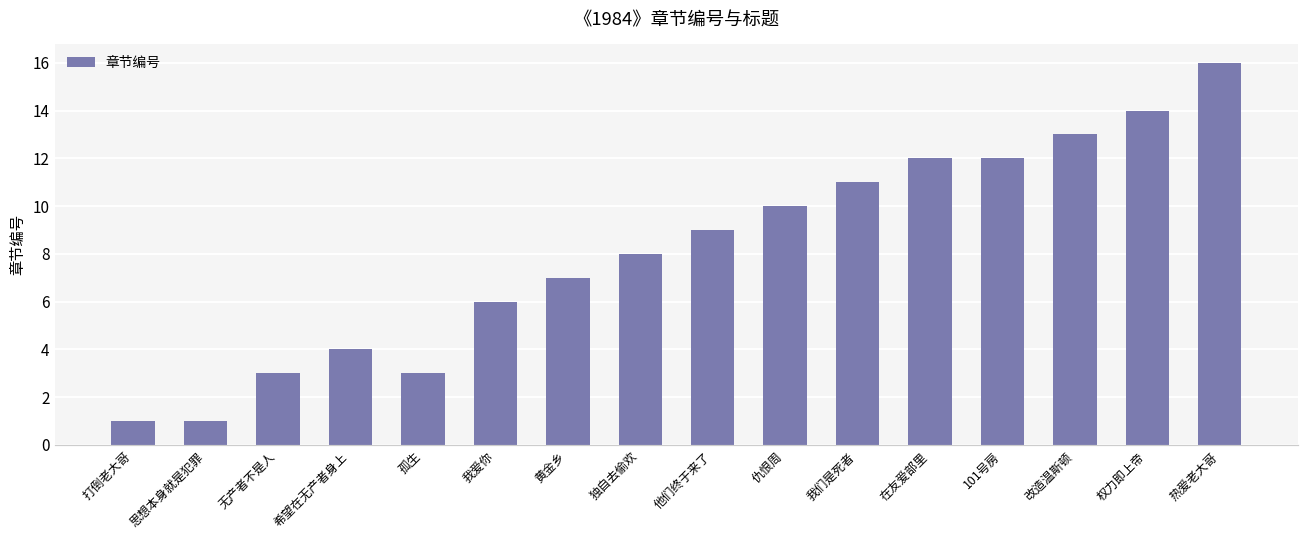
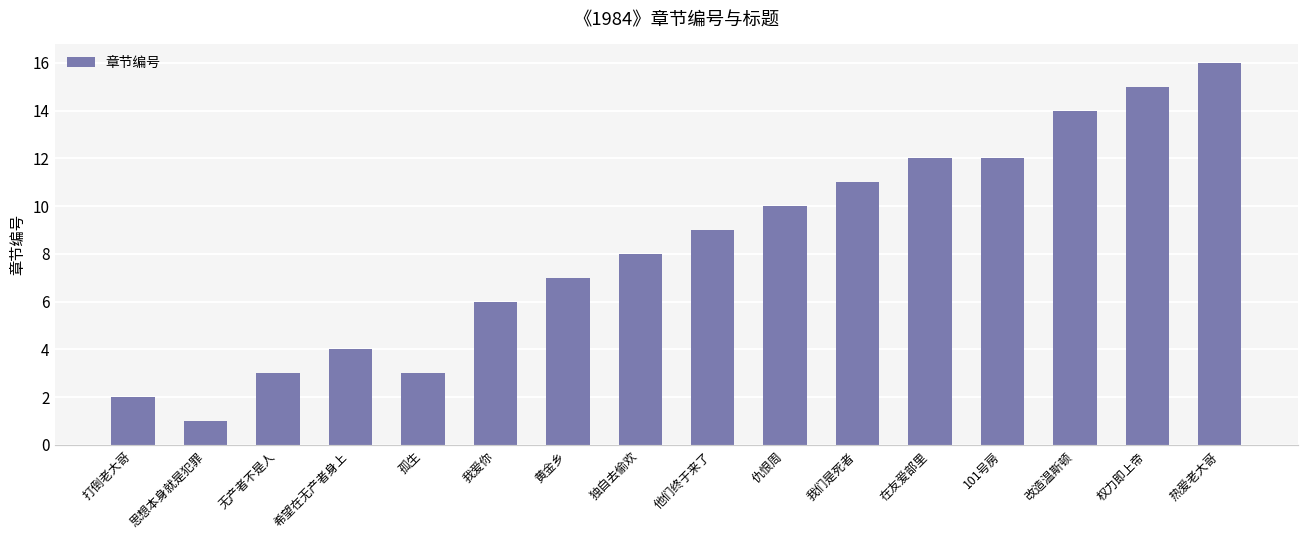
打倒老大哥: 1 -> 2
改造温斯顿: 13 -> 14
权力即上帝: 14 -> 15
